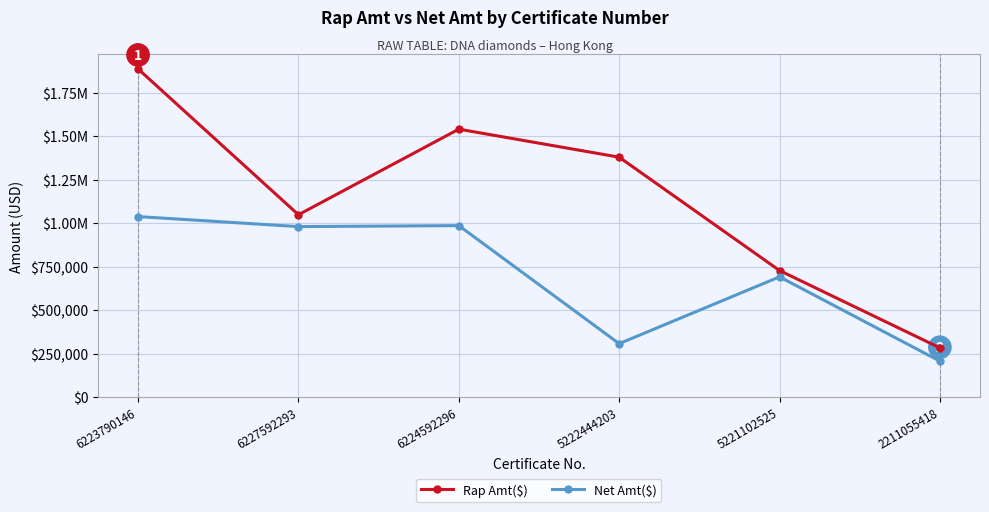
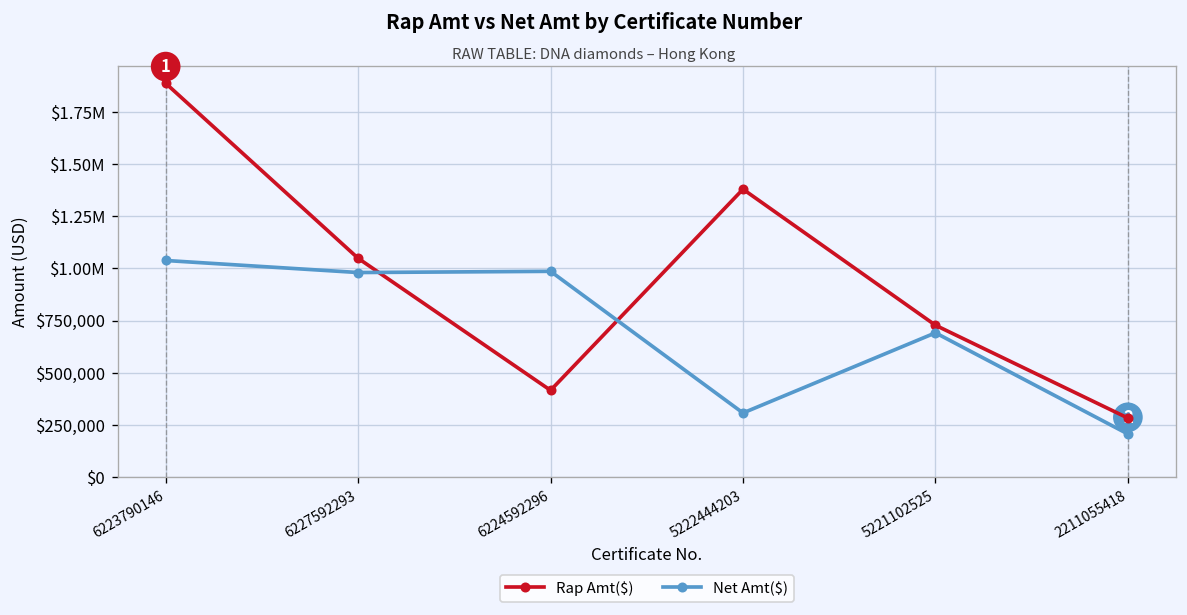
Rap Amt($), 6224592296: $1,540,000 -> $420,000
